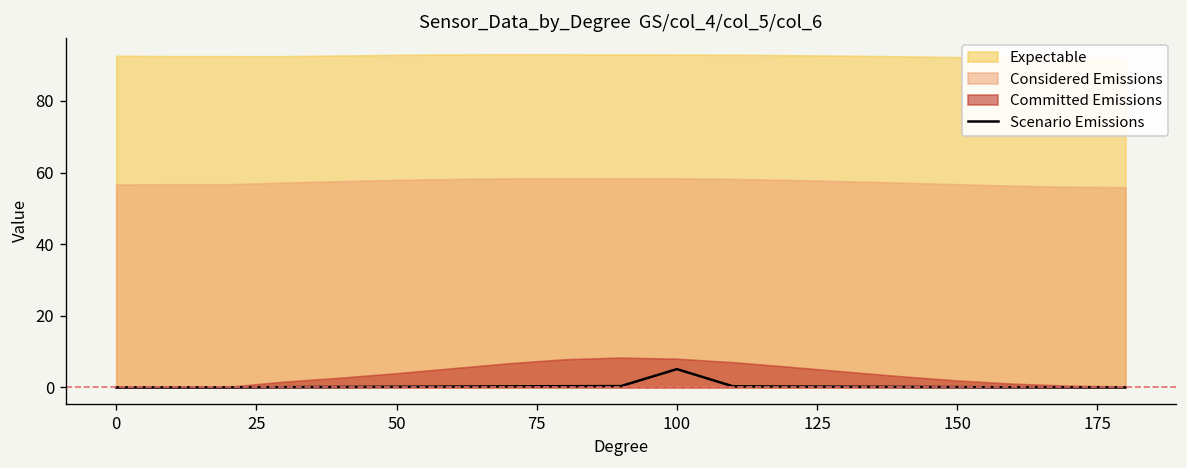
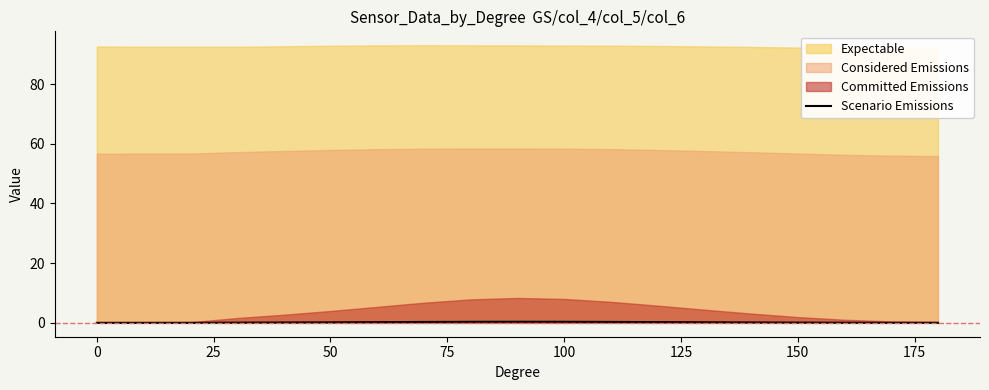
Scenario Emissions, 100: 5 -> 0
